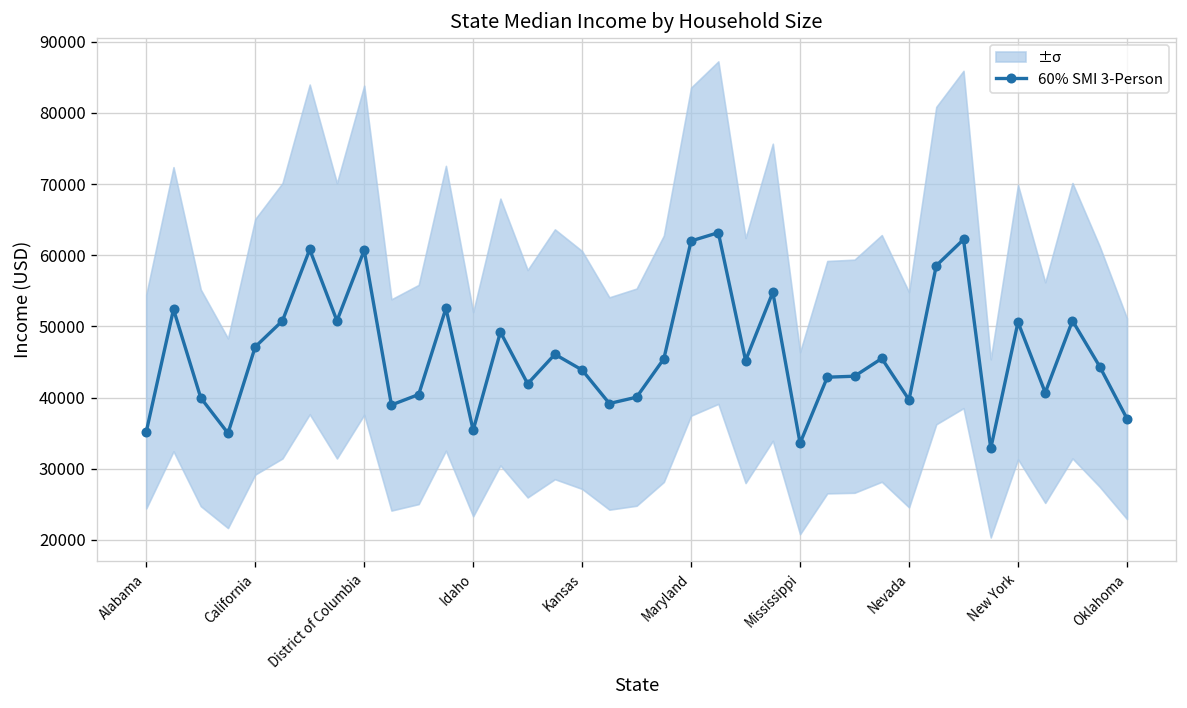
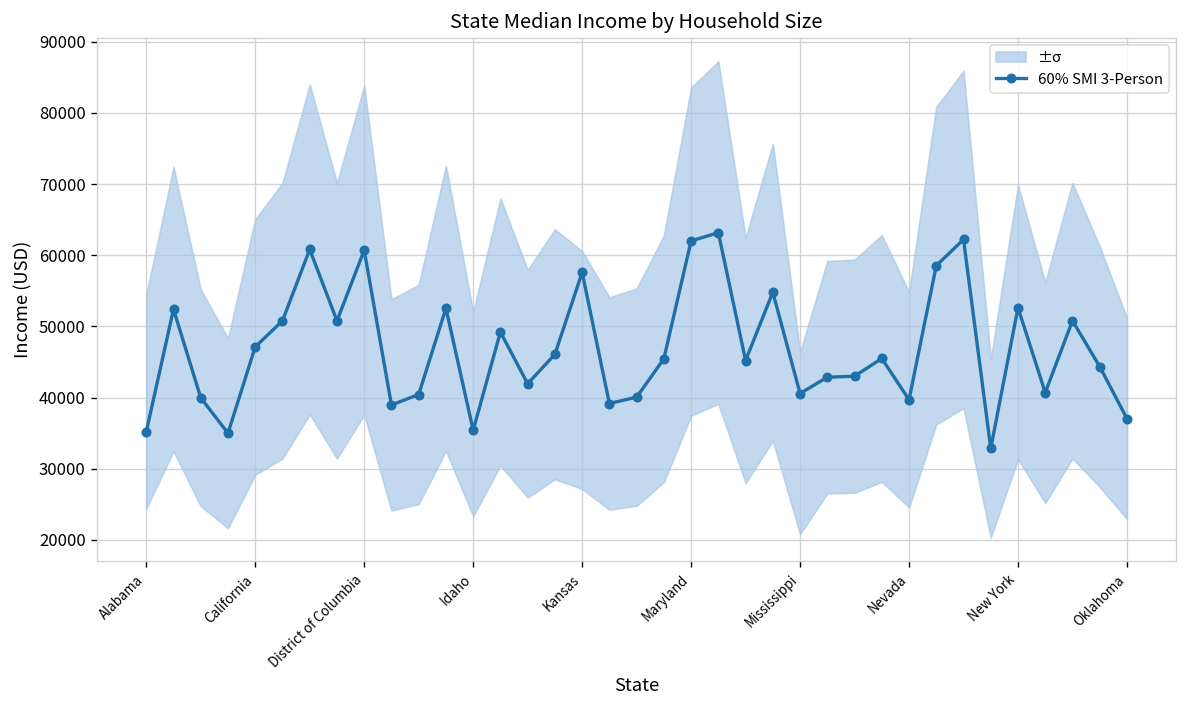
60% SMI 3-Person, Kansas: 44000 -> 58000
60% SMI 3-Person, Mississippi: 34000 -> 41000
60% SMI 3-Person, New York: 51000 -> 53000
